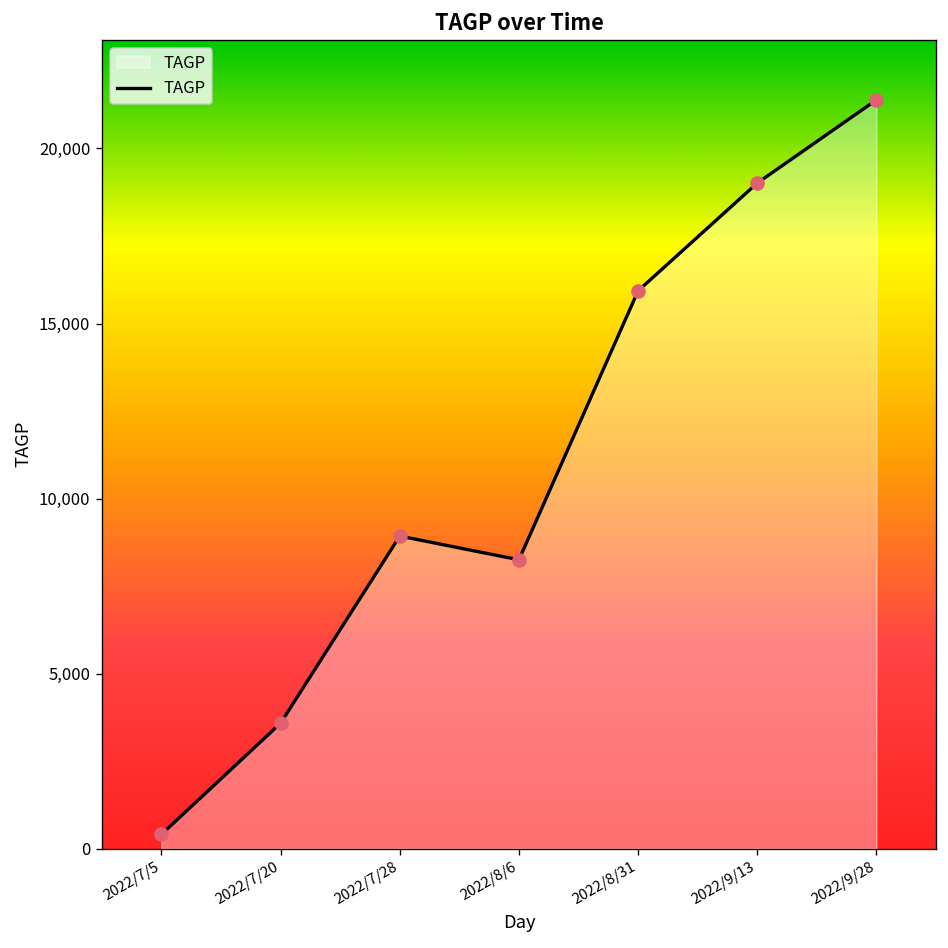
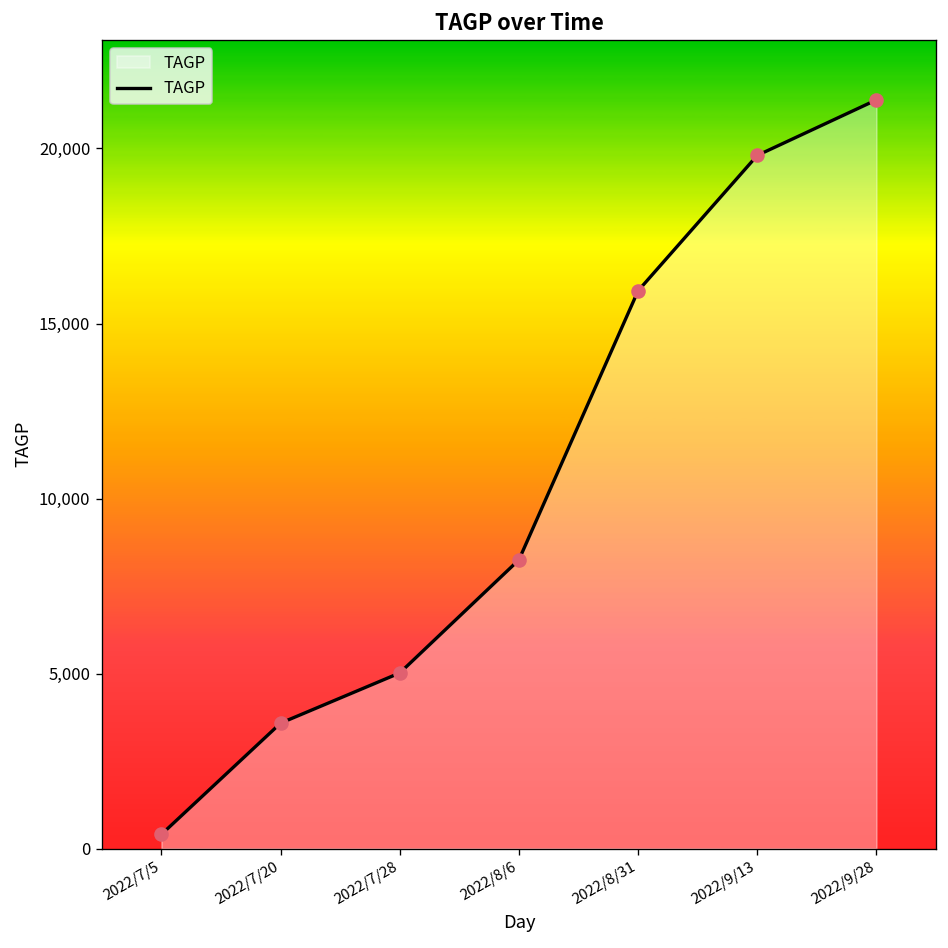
2022/7/28: 8,900 -> 5,000
2022/9/13: 19,000 -> 19,800
